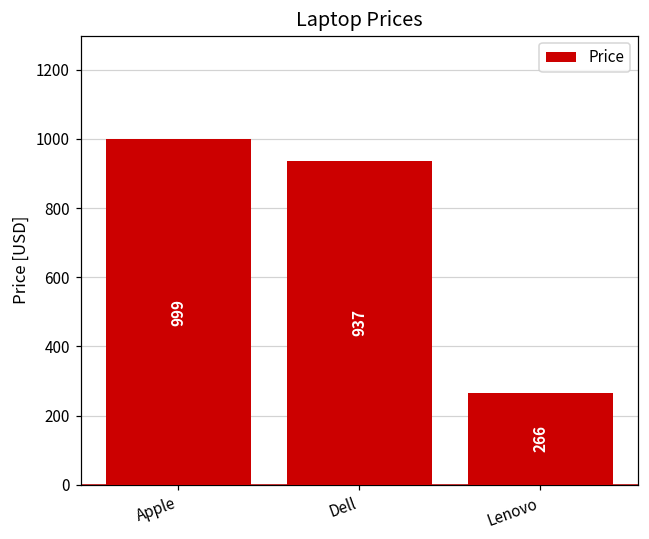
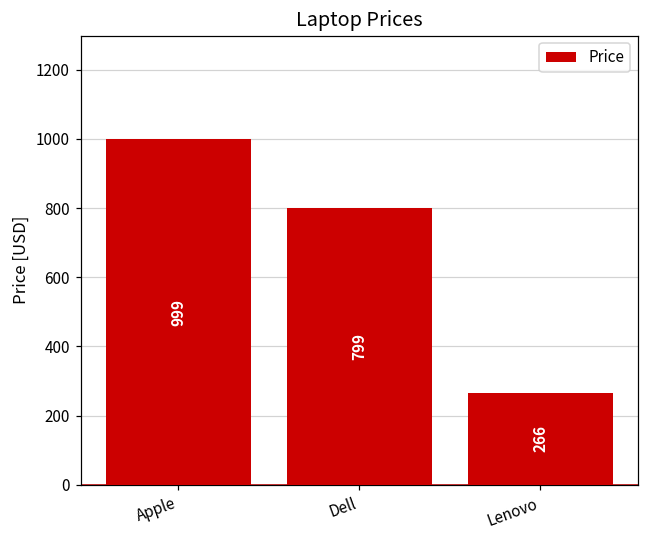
Dell: 937 -> 799
